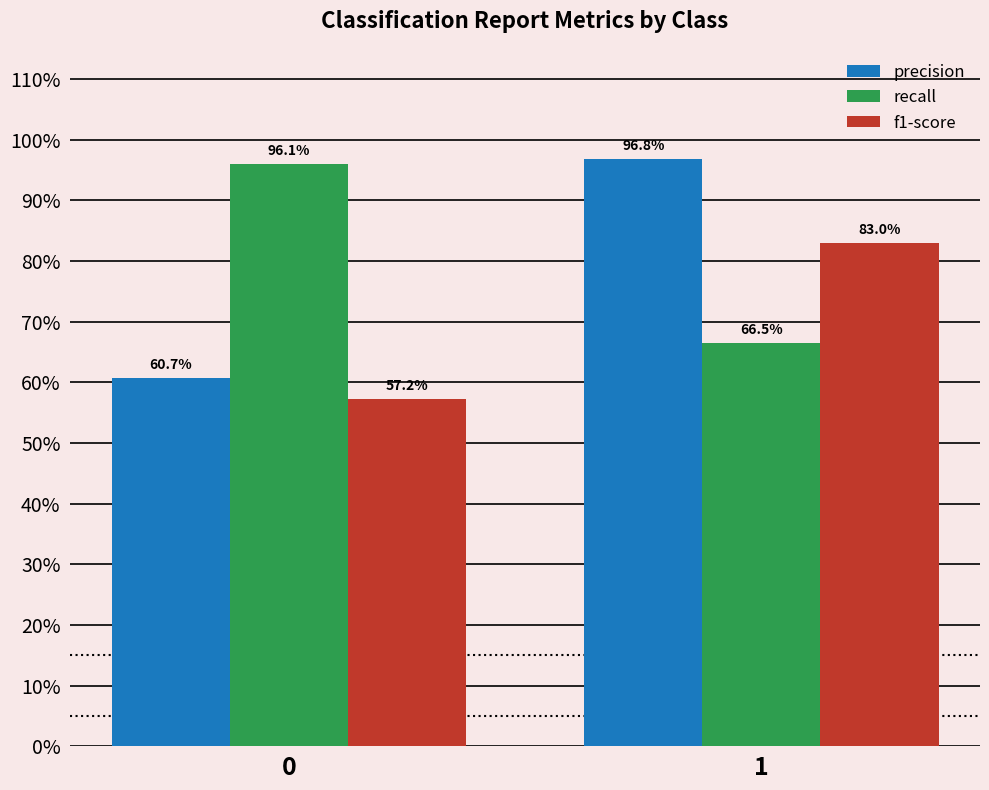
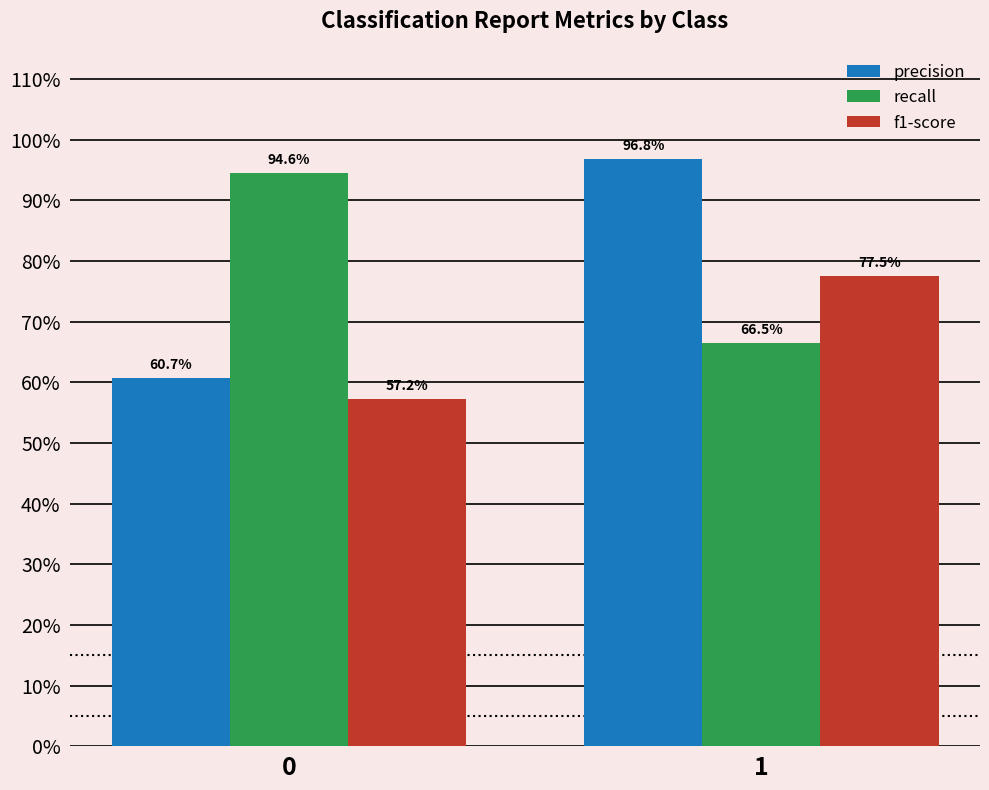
recall, 0: 96.1% -> 94.6%
f1-score, 1: 83.0% -> 77.5%
